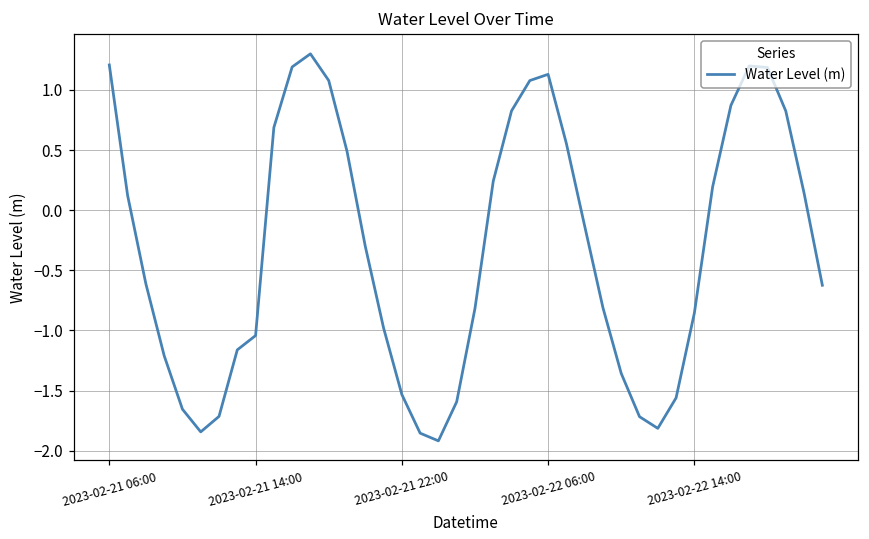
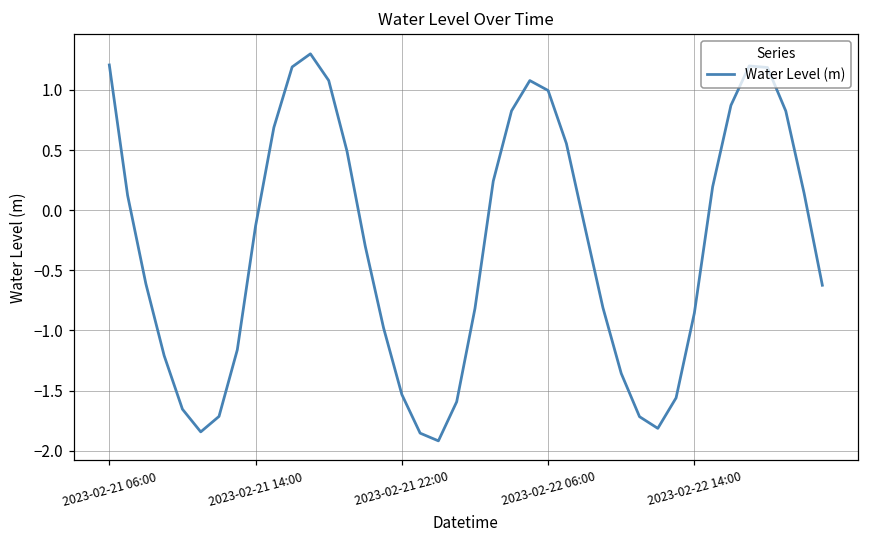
2023-02-21 14:00: -1.04 -> -0.13
2023-02-22 06:00: 1.13 -> 0.99
